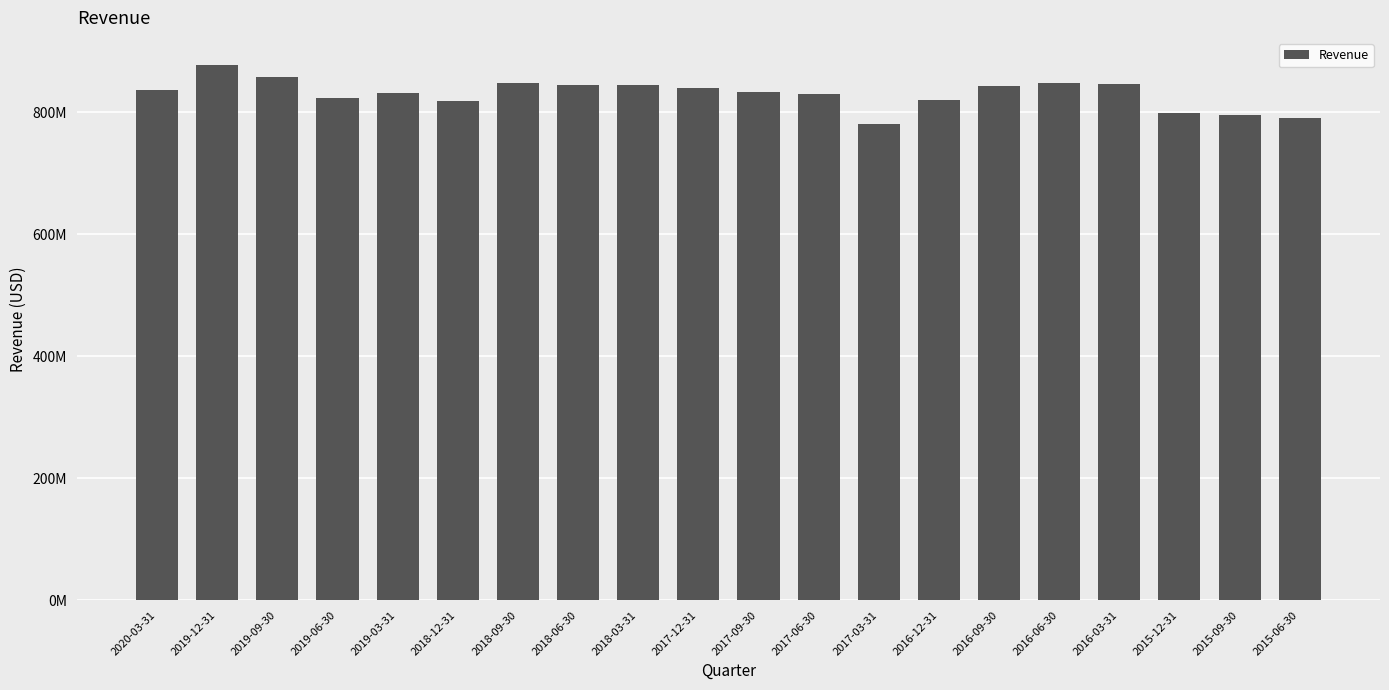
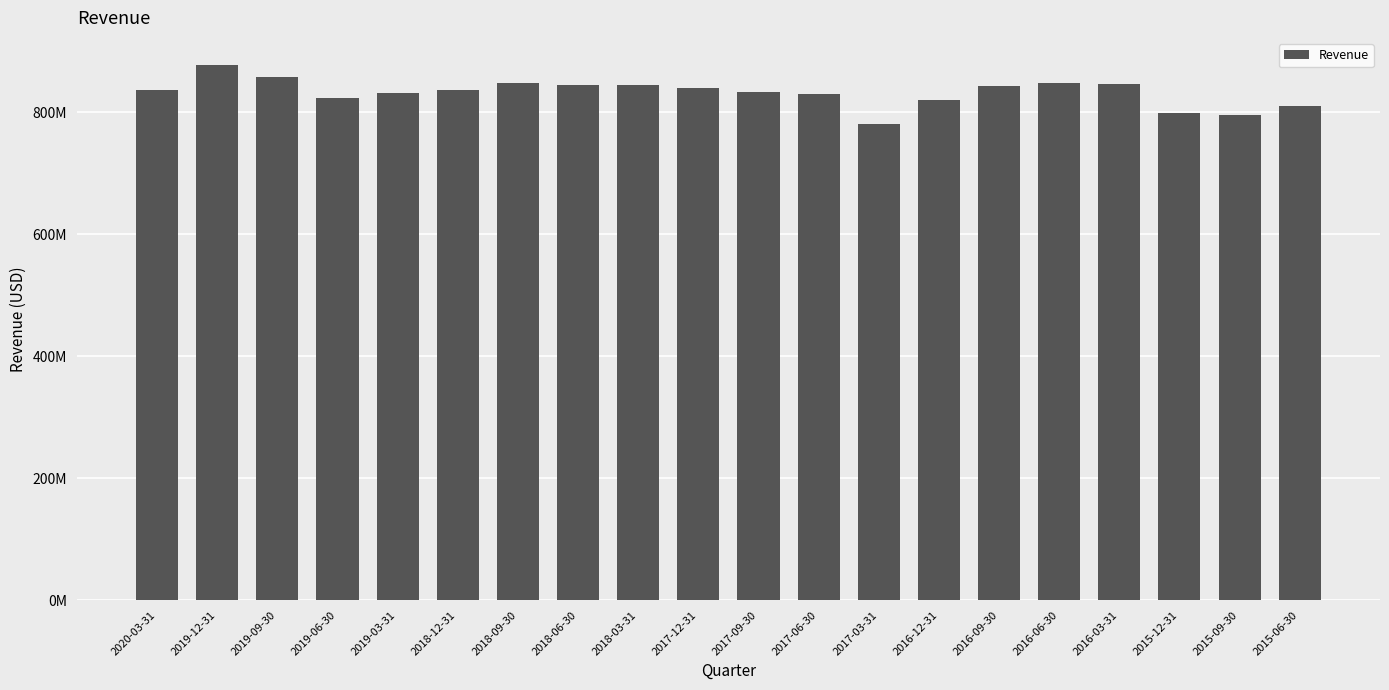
2018-12-31: 820000000 -> 840000000
2015-06-30: 790000000 -> 810000000
